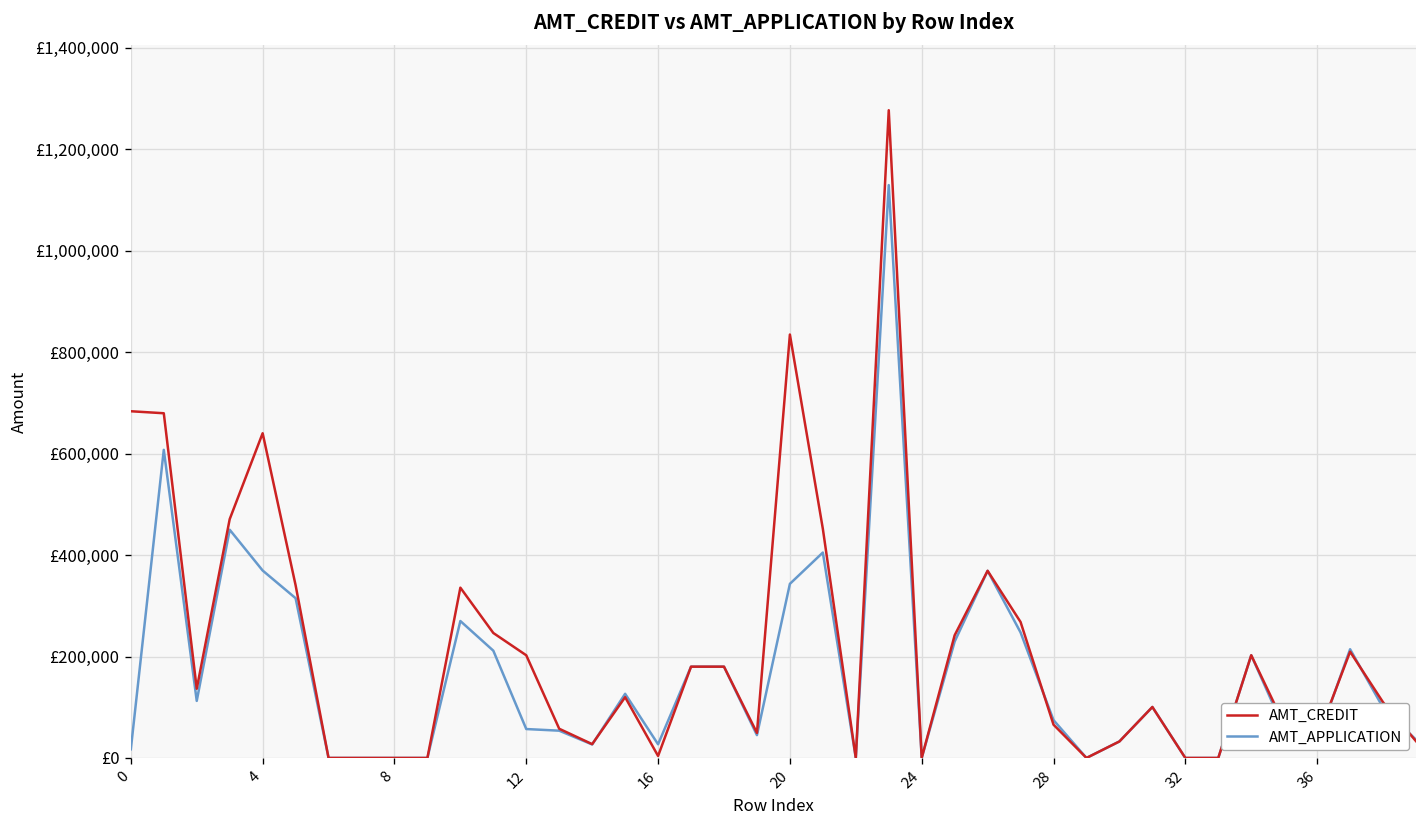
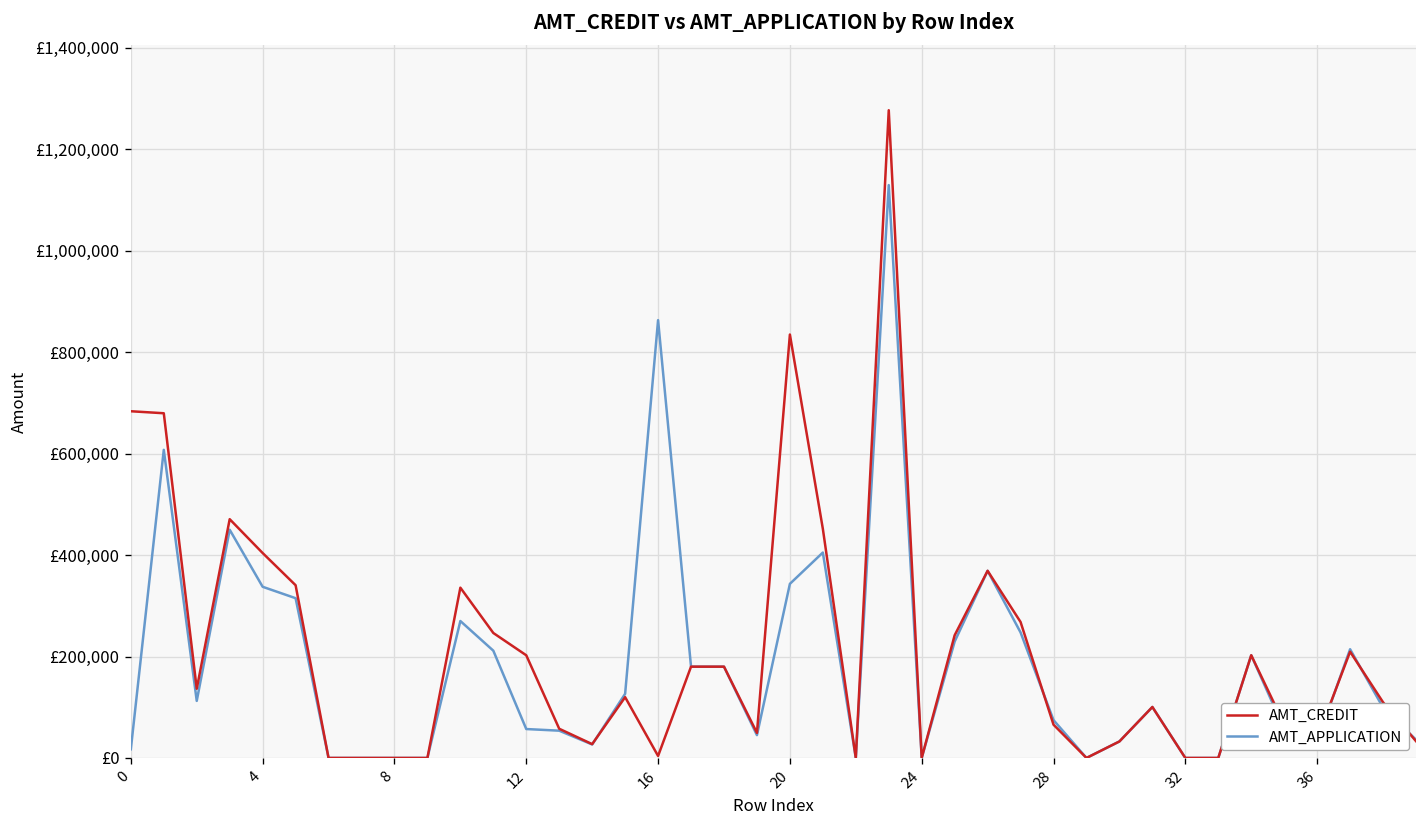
AMT_CREDIT, 4: £640,000 -> £400,000
AMT_APPLICATION, 4: £370,000 -> £340,000
AMT_APPLICATION, 16: £30,000 -> £860,000
